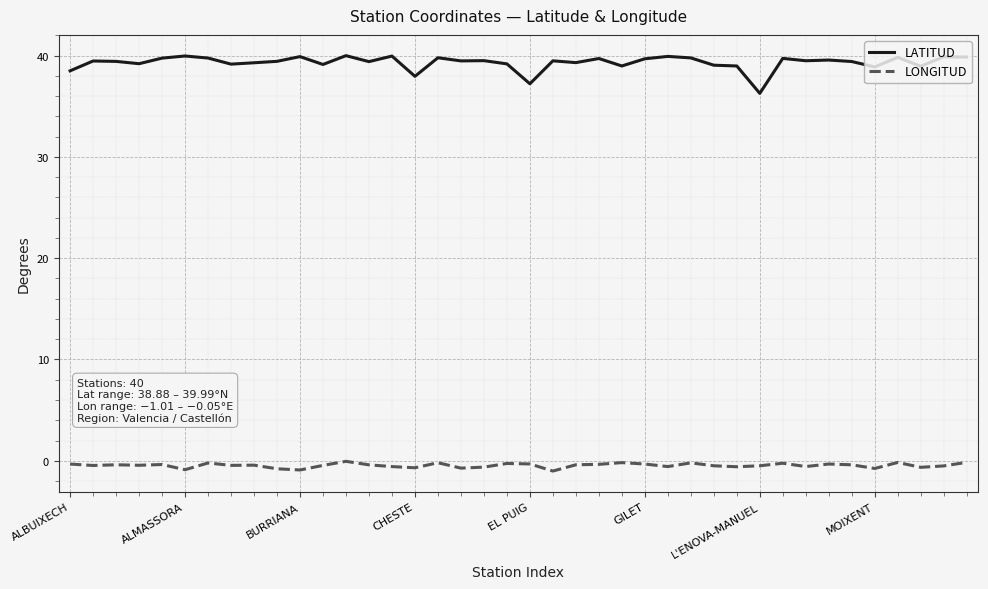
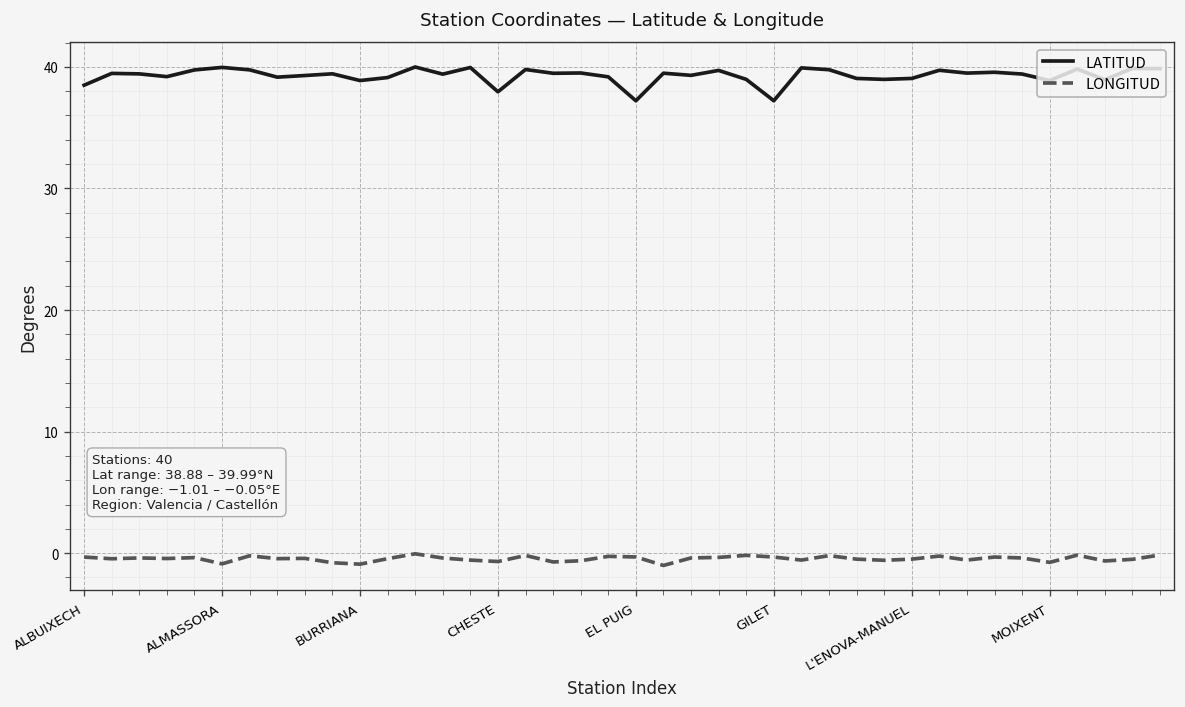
LATITUD, BURRIANA: 39.9 -> 38.9
LATITUD, GILET: 39.7 -> 37.2
LATITUD, L'ENOVA-MANUEL: 36.3 -> 39.0
